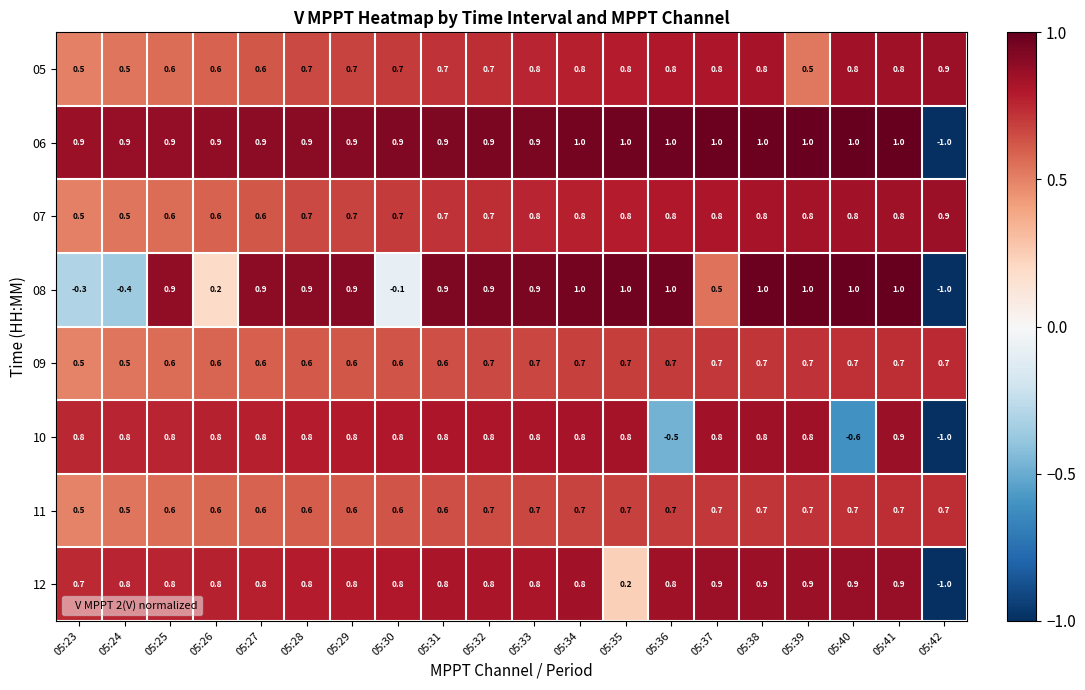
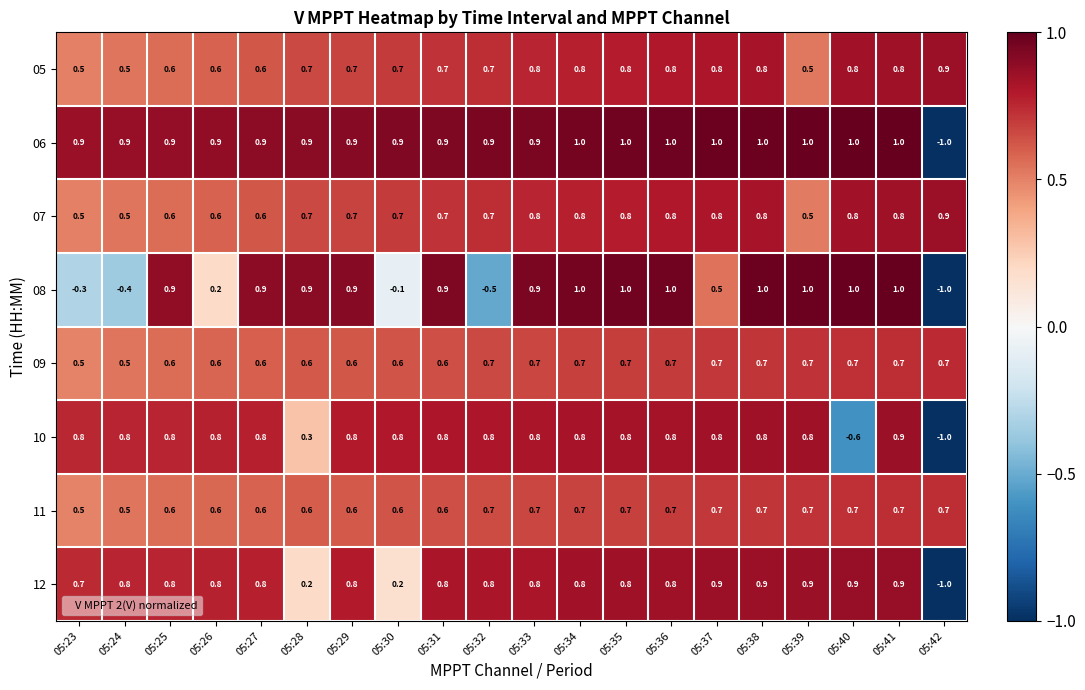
07, 05:39: 0.8 -> 0.5
08, 05:32: 0.9 -> -0.5
10, 05:28: 0.8 -> 0.3
10, 05:36: -0.5 -> 0.8
12, 05:28: 0.8 -> 0.2
12, 05:30: 0.8 -> 0.2
12, 05:35: 0.2 -> 0.8
